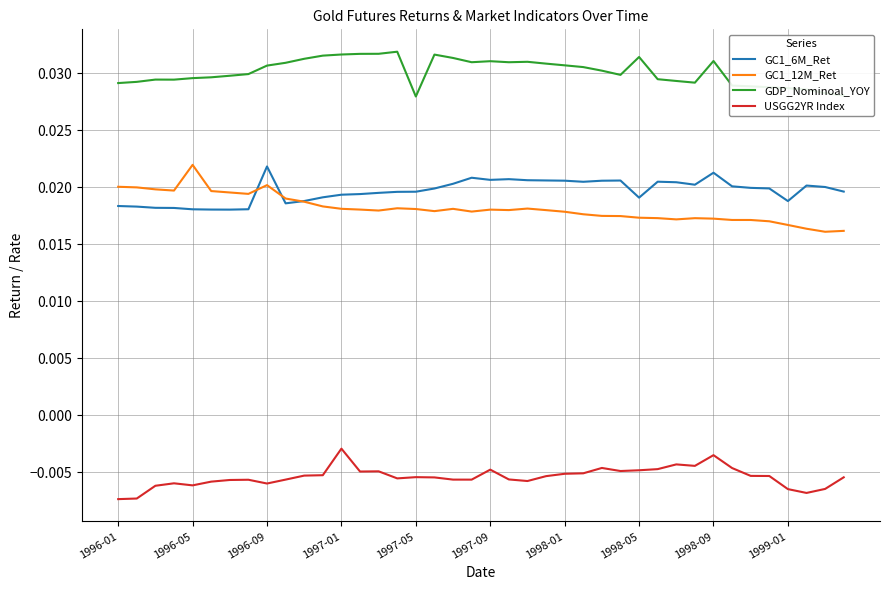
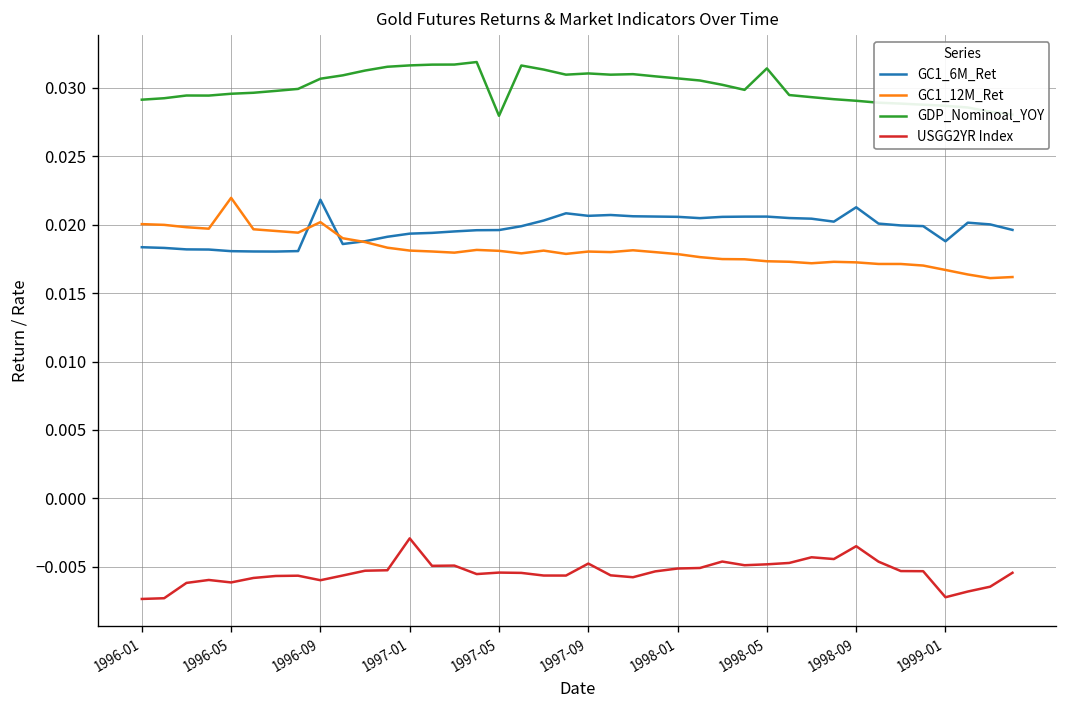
GC1_6M_Ret, 1998-05: 0.0191 -> 0.0206
GDP_Nominoal_YOY, 1998-09: 0.0311 -> 0.0291
USGG2YR Index, 1999-01: -0.0065 -> -0.0072
